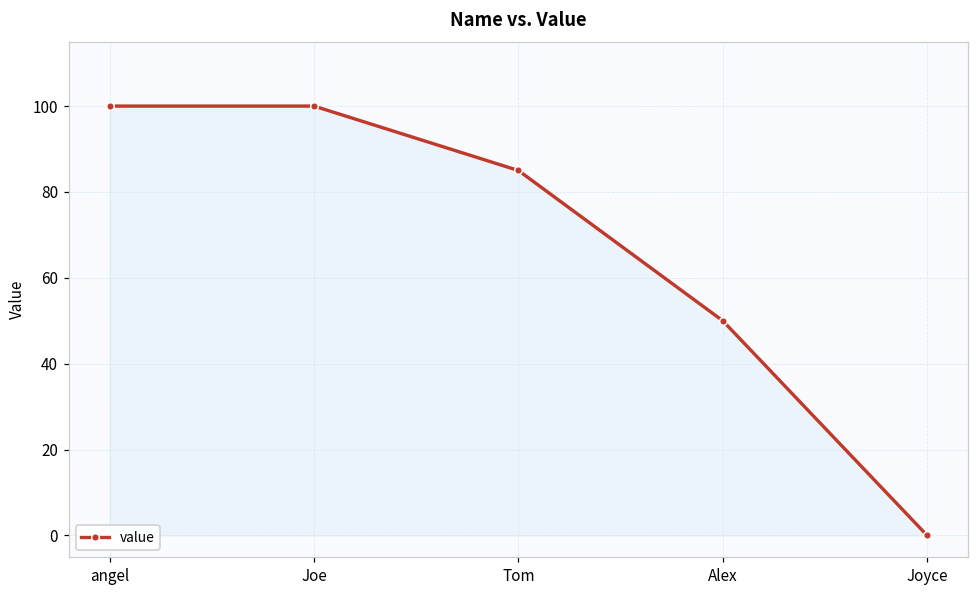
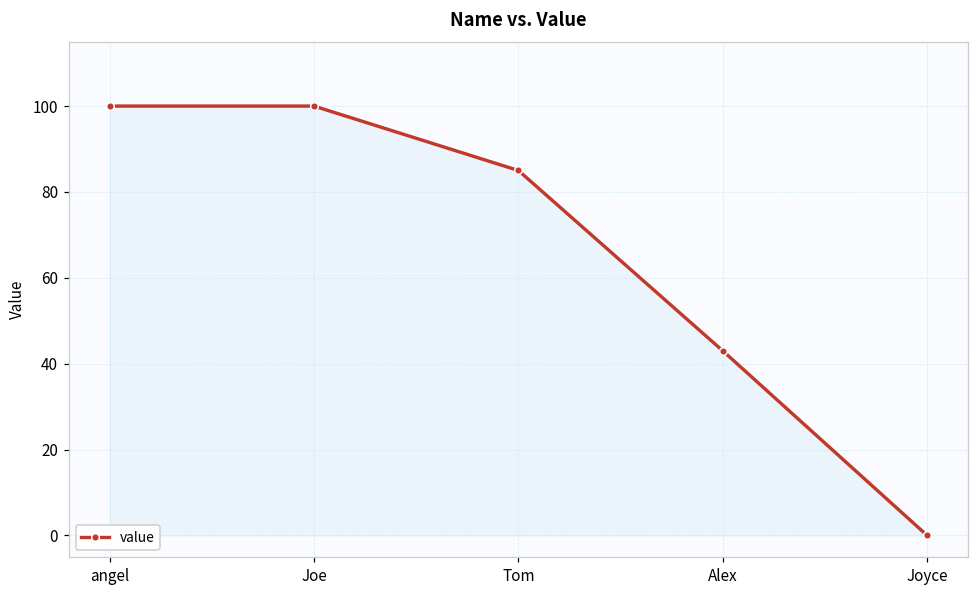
Alex: 50 -> 43
